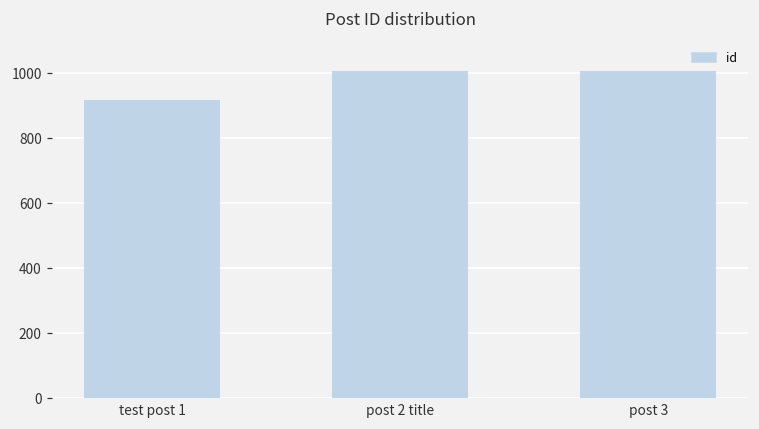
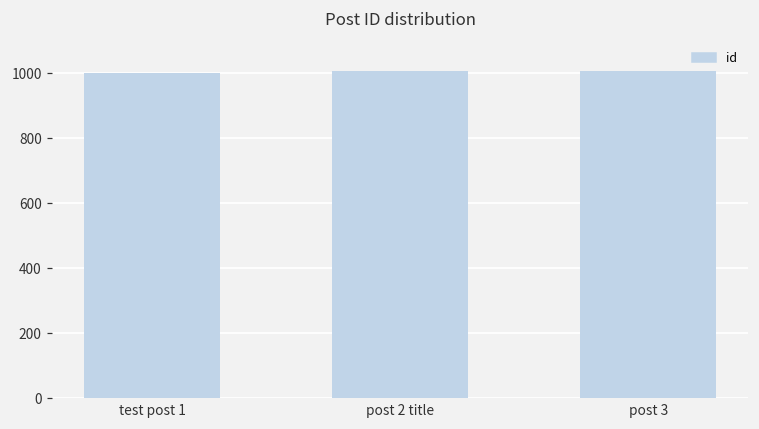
test post 1: 920 -> 1000
